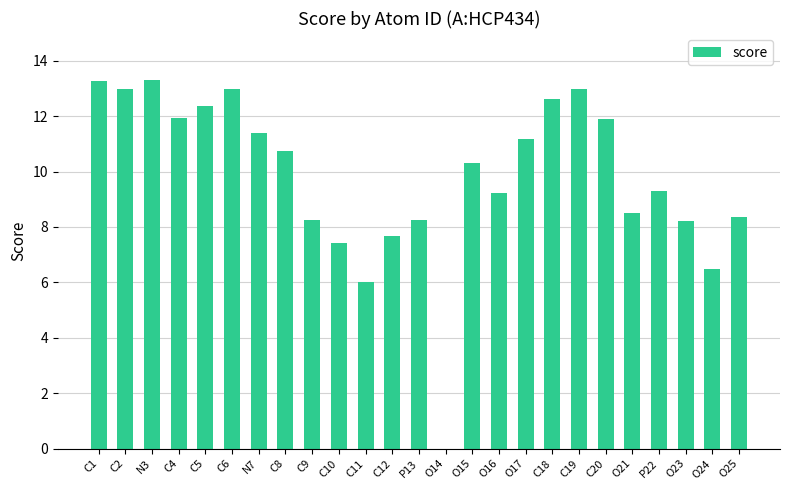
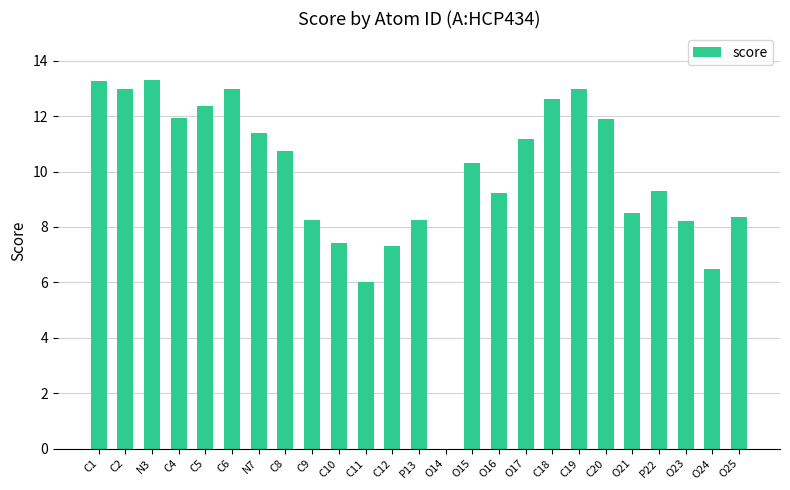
C12: 7.7 -> 7.3
